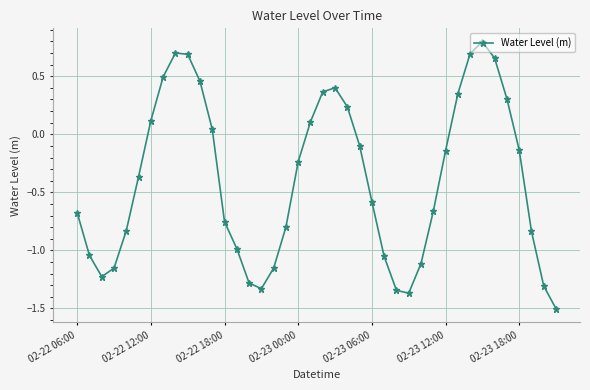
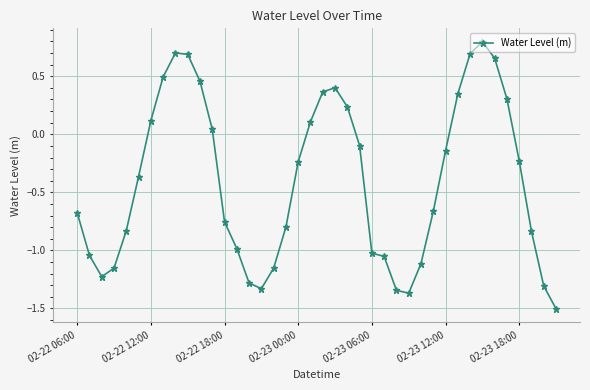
02-23 06:00: -0.58 -> -1.02
02-23 18:00: -0.14 -> -0.23
